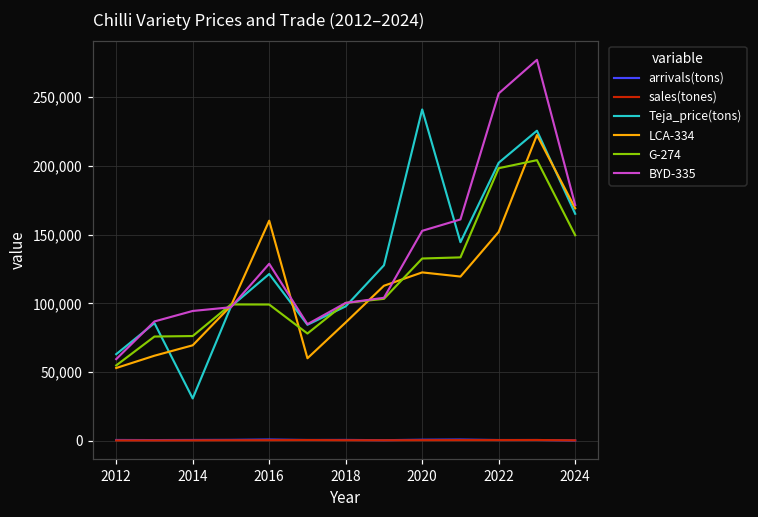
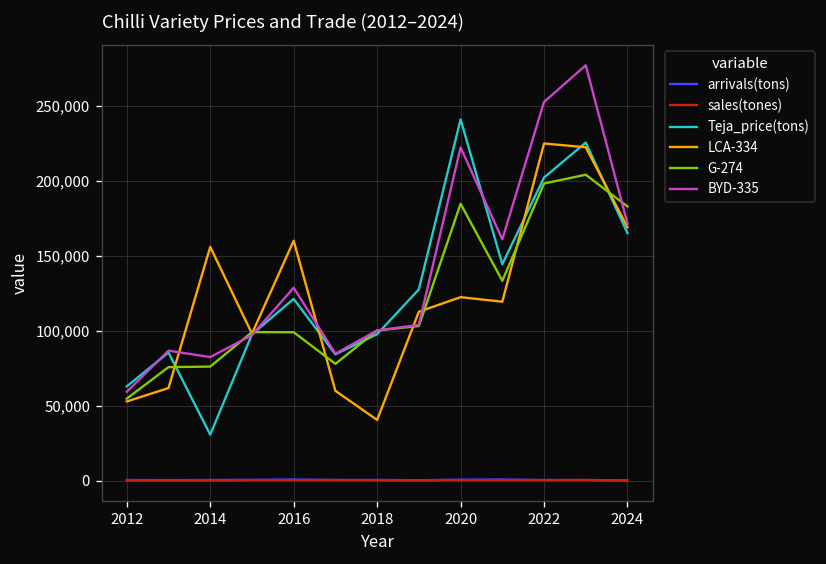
LCA-334, 2014: 69,000 -> 156,000
BYD-335, 2014: 94,000 -> 83,000
LCA-334, 2018: 86,000 -> 41,000
G-274, 2020: 133,000 -> 185,000
BYD-335, 2020: 153,000 -> 222,000
LCA-334, 2022: 152,000 -> 225,000
G-274, 2024: 150,000 -> 183,000
